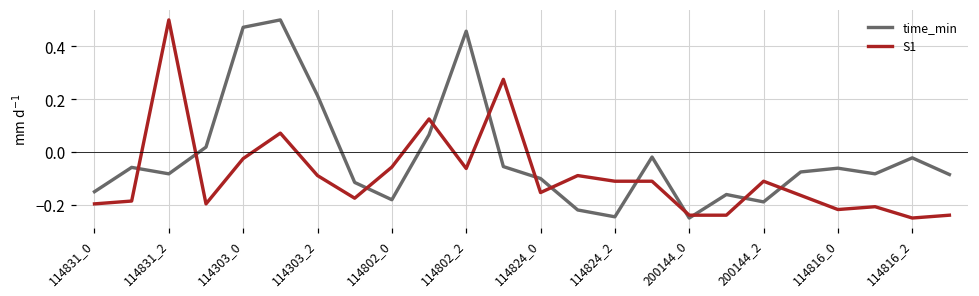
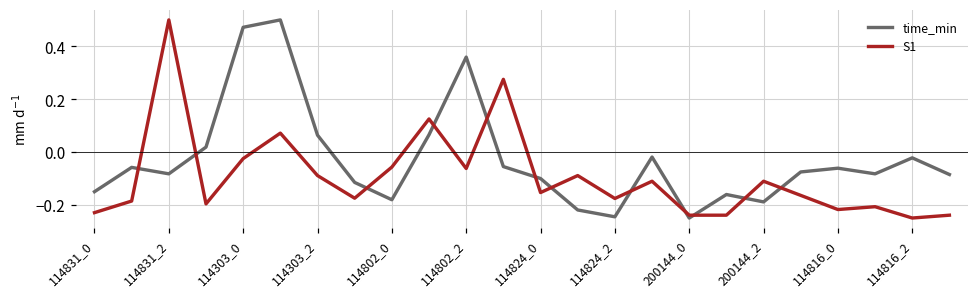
S1, 114831_0: -0.20 -> -0.23
time_min, 114303_2: 0.21 -> 0.06
time_min, 114802_2: 0.46 -> 0.36
S1, 114824_2: -0.11 -> -0.18
